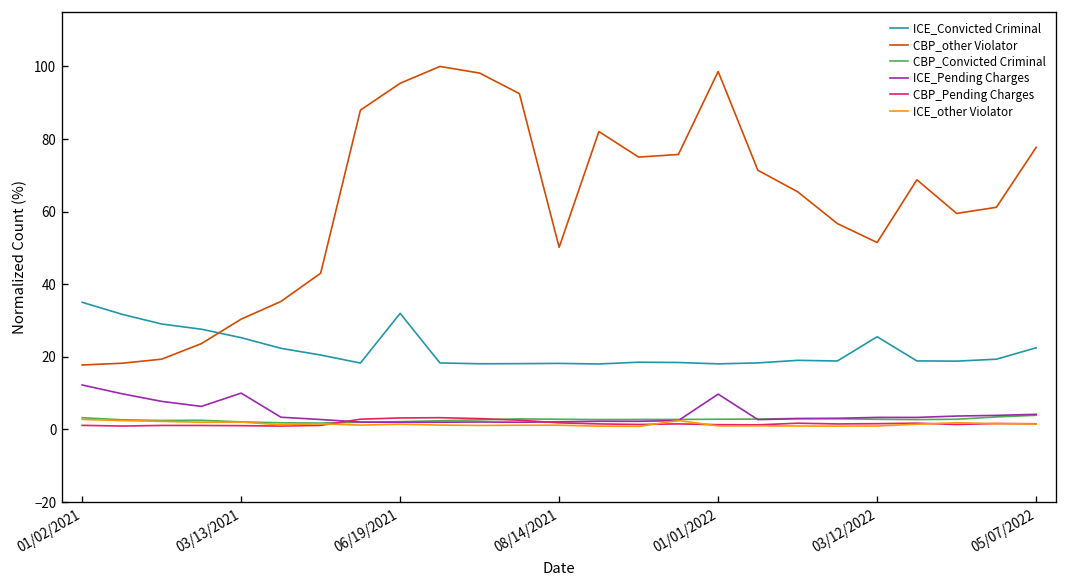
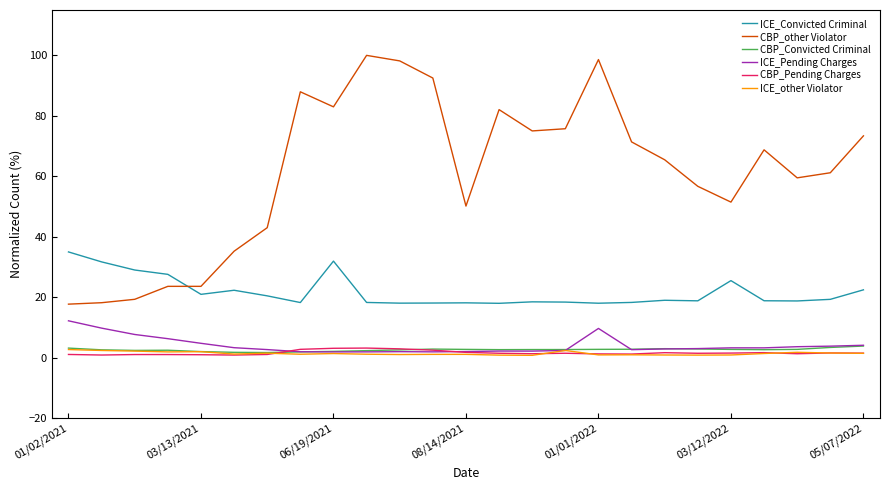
ICE_Convicted Criminal, 03/13/2021: 25 -> 21
CBP_other Violator, 03/13/2021: 30 -> 24
ICE_Pending Charges, 03/13/2021: 10 -> 5
CBP_other Violator, 06/19/2021: 95 -> 83
CBP_other Violator, 05/07/2022: 78 -> 73
